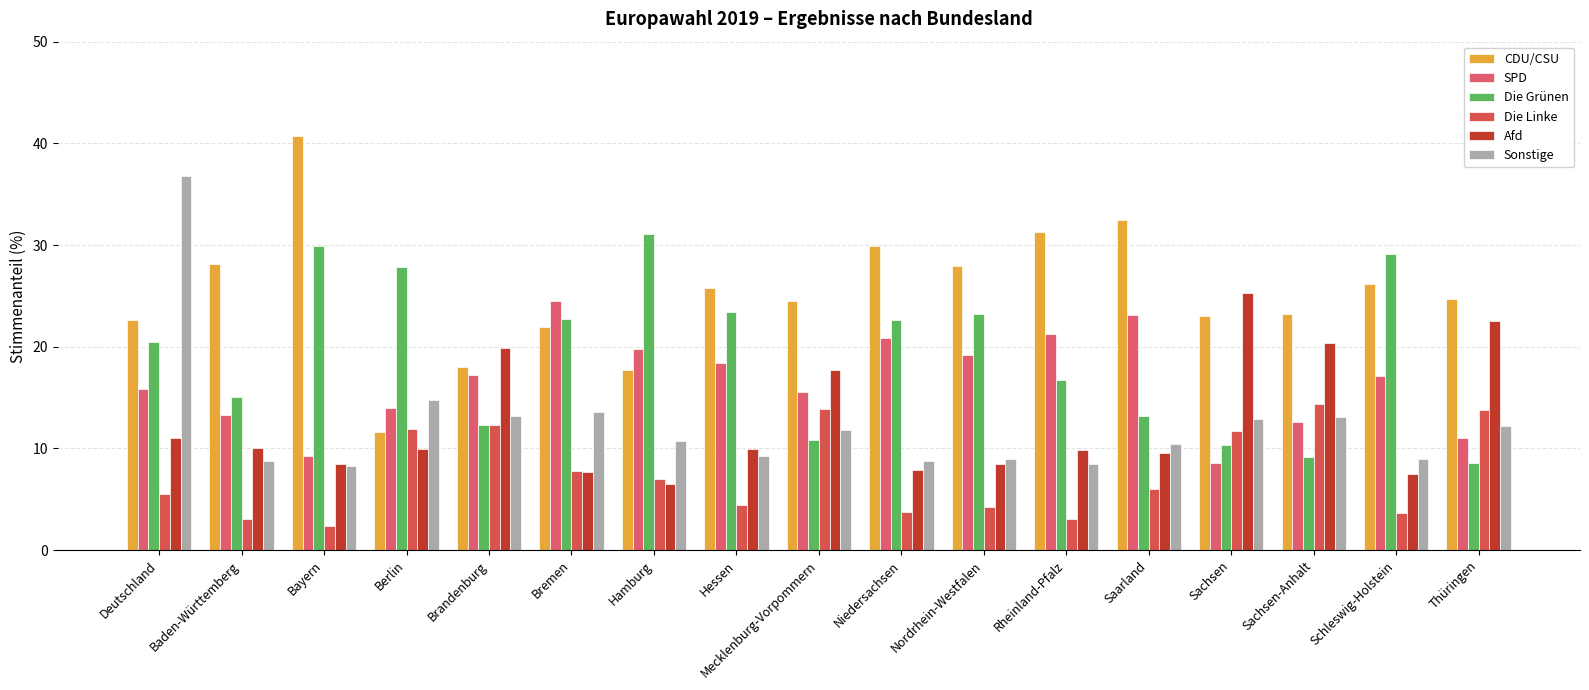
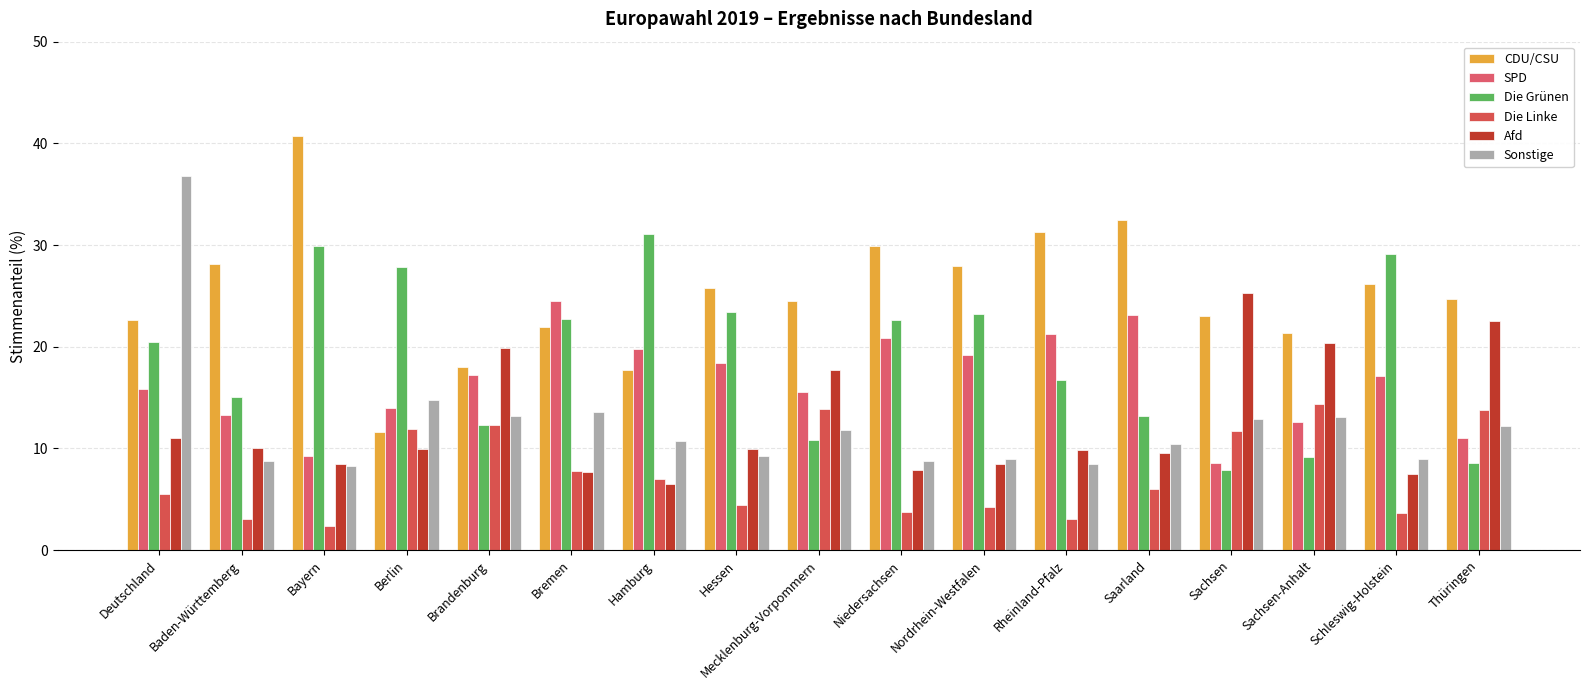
Die Grünen, Sachsen: 10.3 -> 7.9
CDU/CSU, Sachsen-Anhalt: 23.2 -> 21.4
